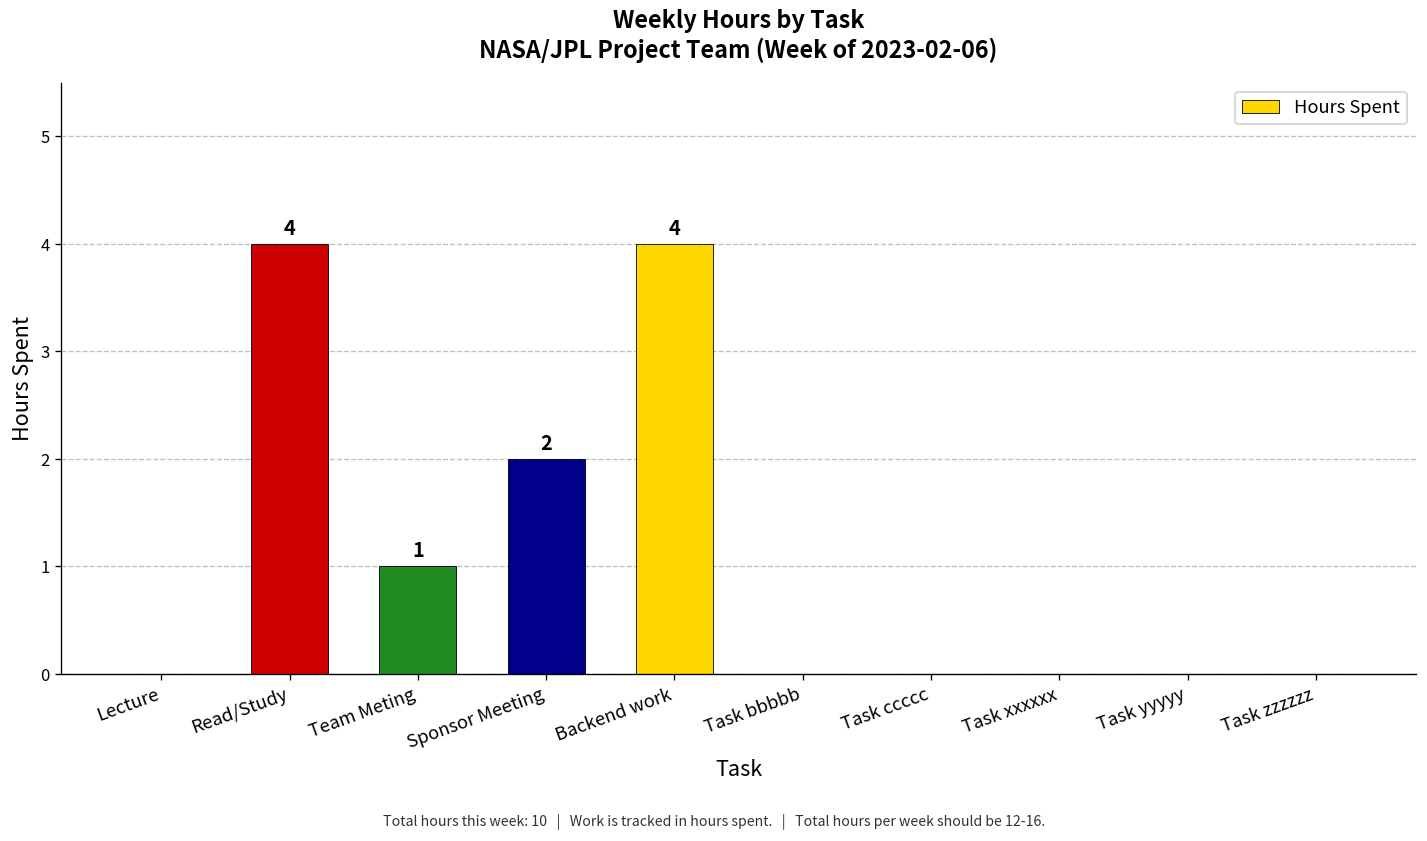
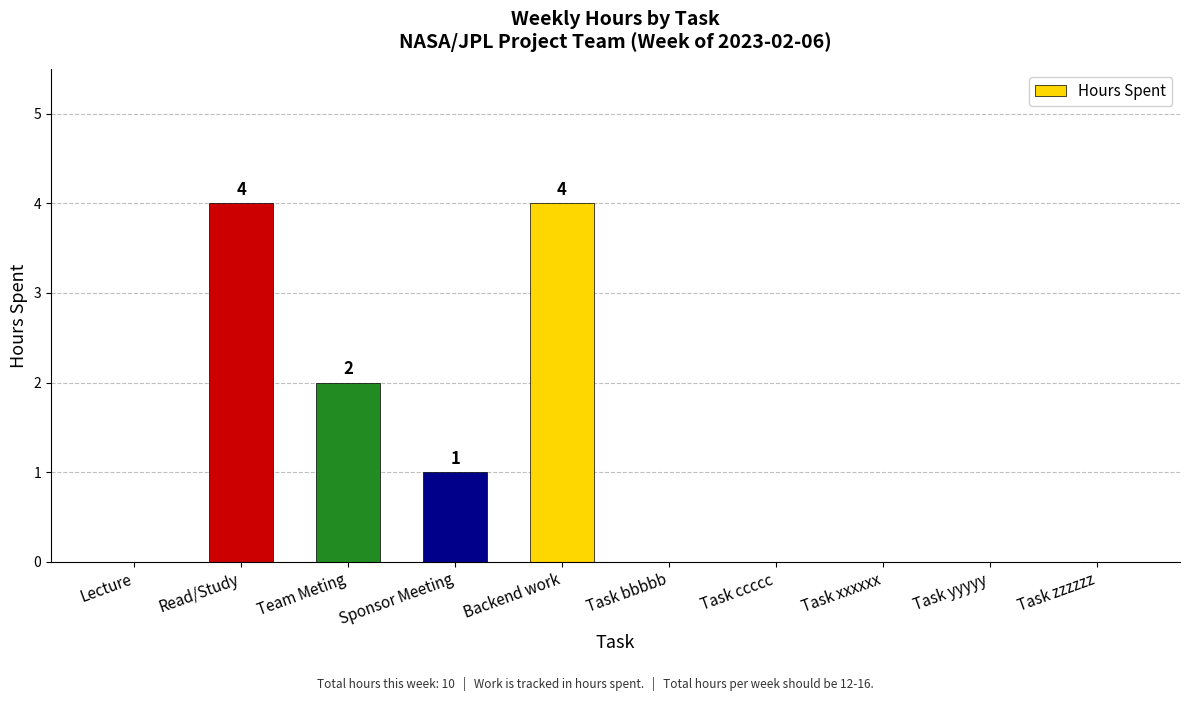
Team Meting: 1 -> 2
Sponsor Meeting: 2 -> 1
